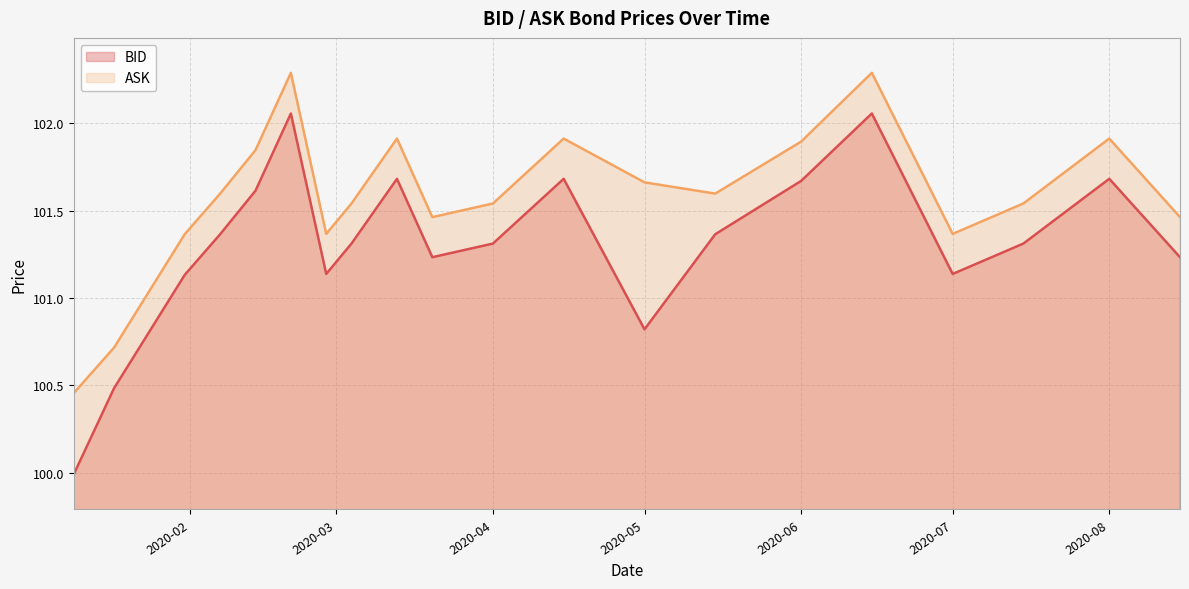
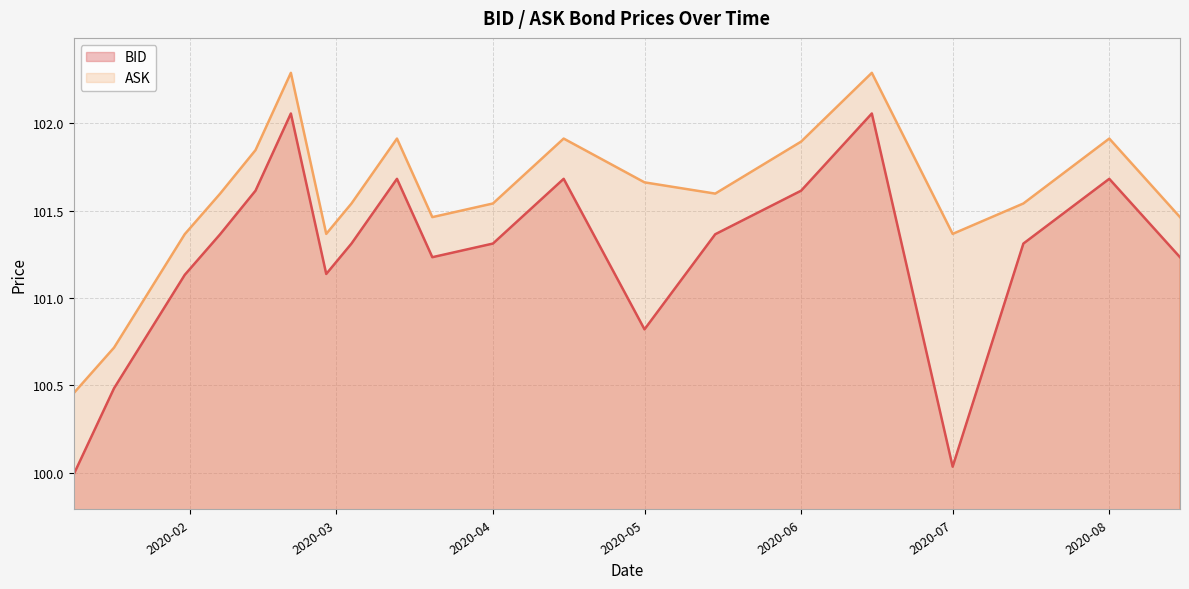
BID, 2020-06: 101.67 -> 101.61
BID, 2020-07: 101.14 -> 100.04
